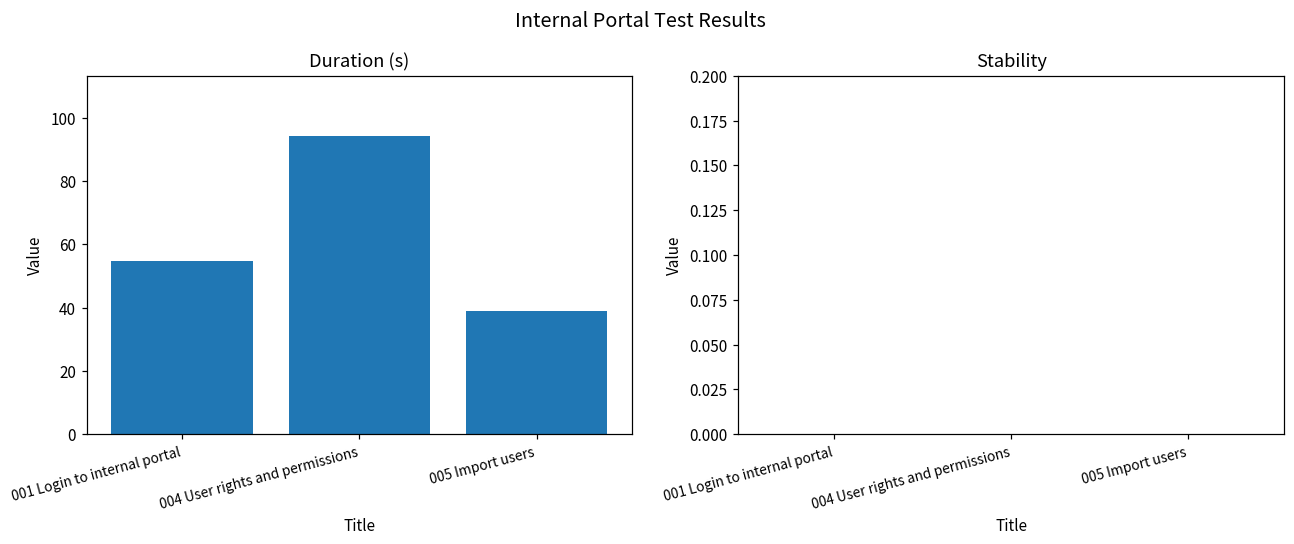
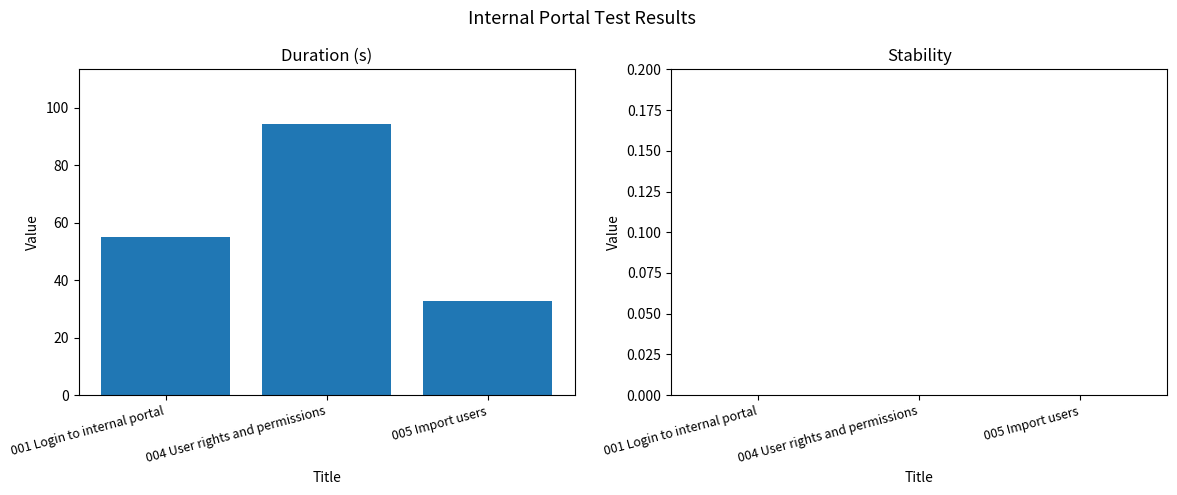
Duration (s), 005 Import users: 39 -> 33
